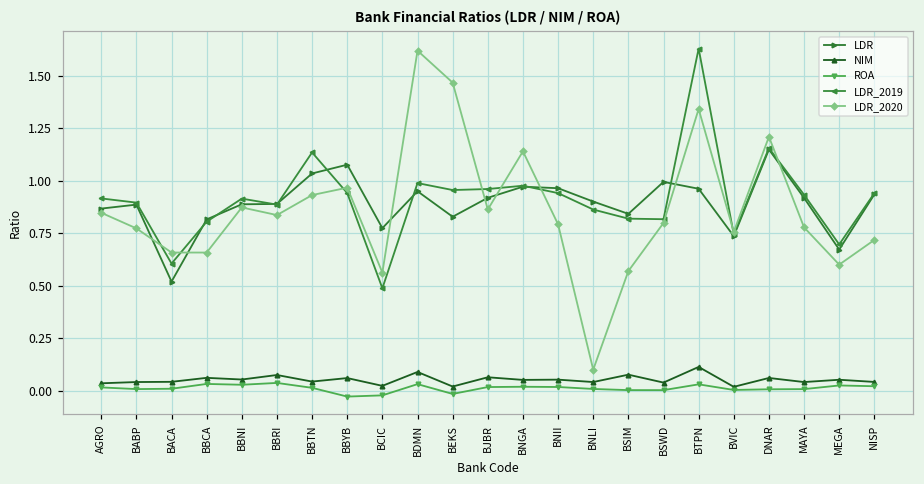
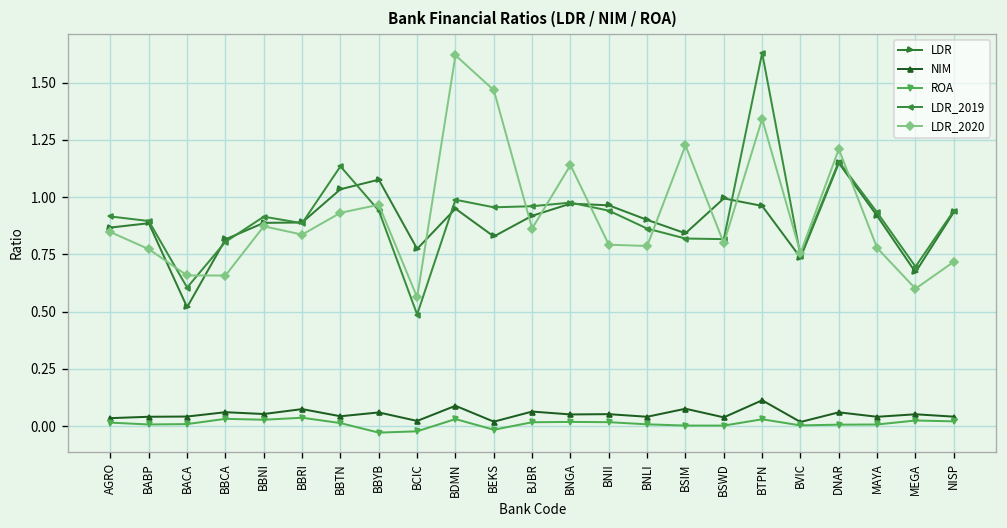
LDR_2020, BNLI: 0.10 -> 0.79
LDR_2020, BSIM: 0.57 -> 1.23
